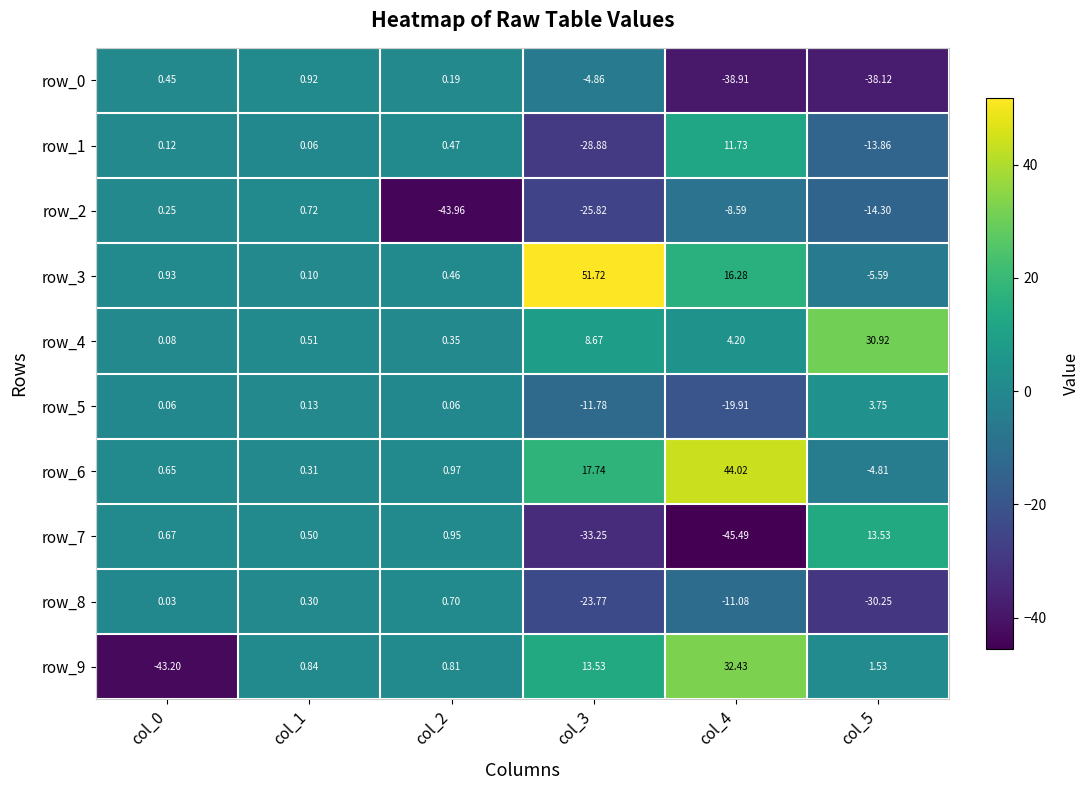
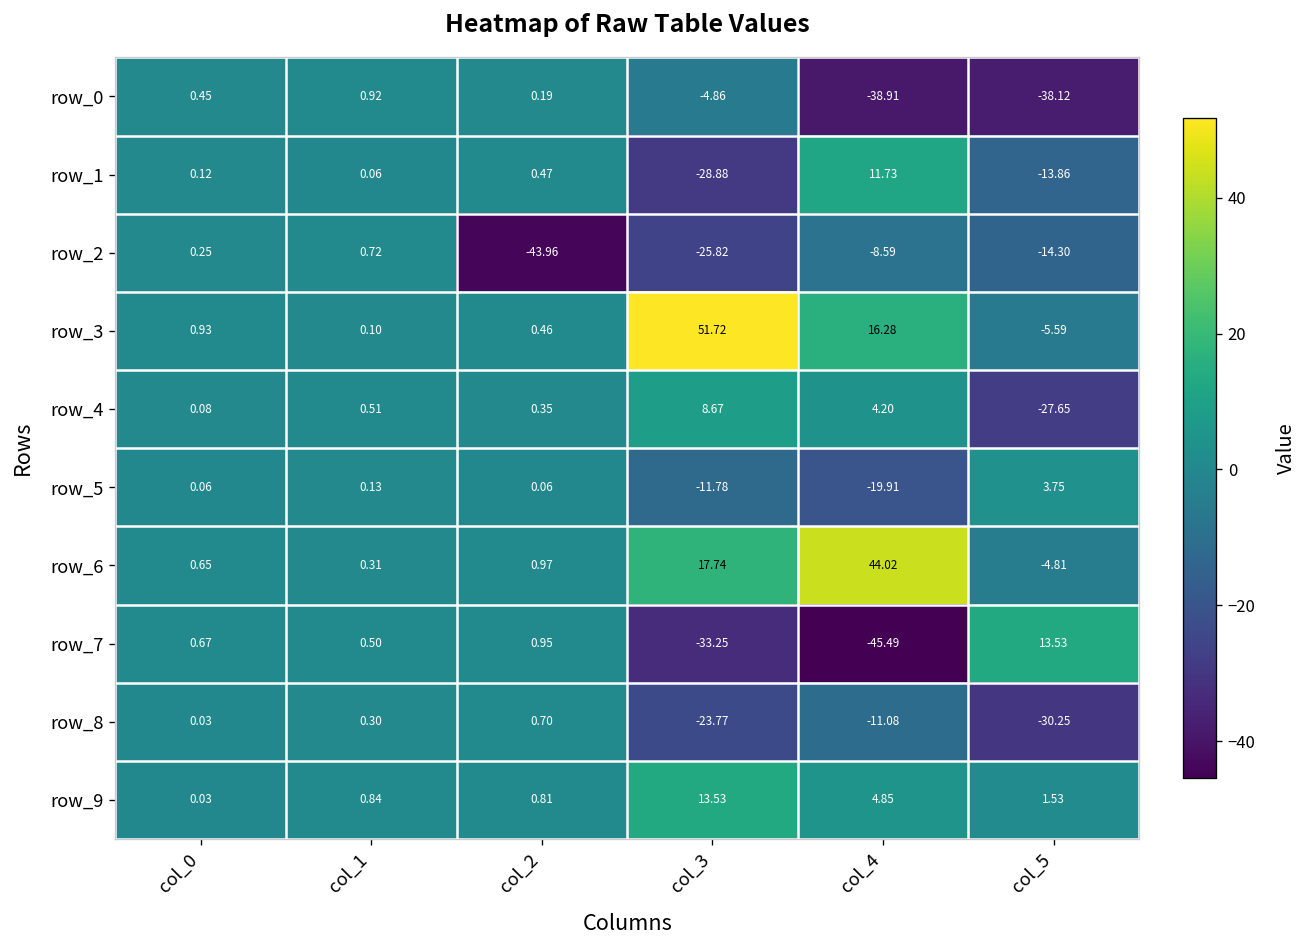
row_4, col_5: 30.92 -> -27.65
row_9, col_0: -43.20 -> 0.03
row_9, col_4: 32.43 -> 4.85
